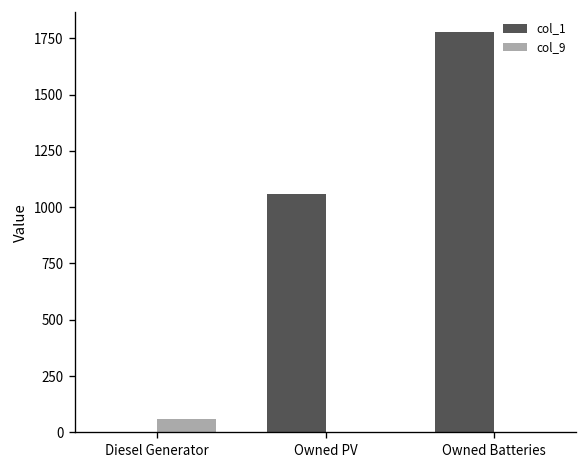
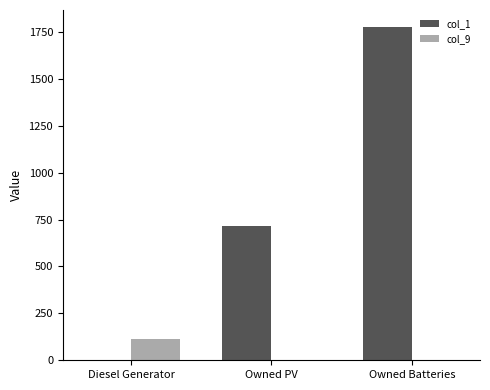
col_9, Diesel Generator: 60 -> 120
col_1, Owned PV: 1060 -> 710
